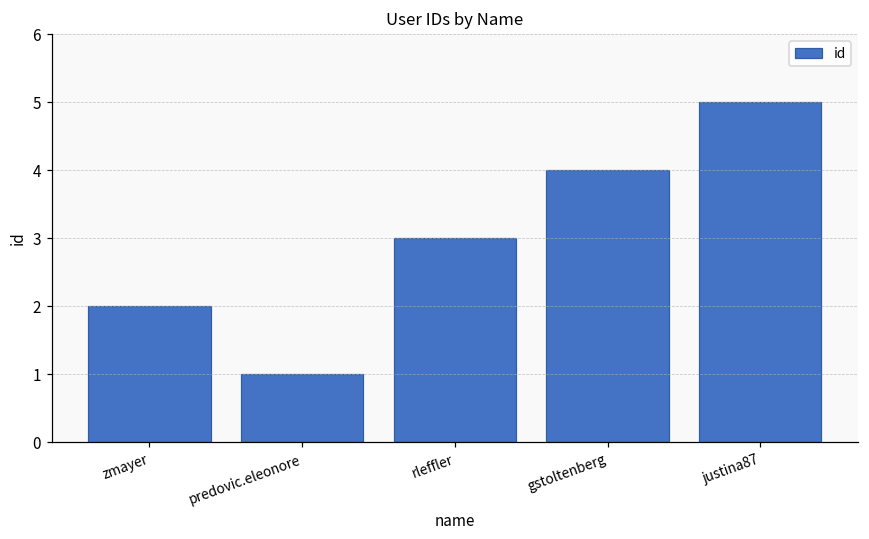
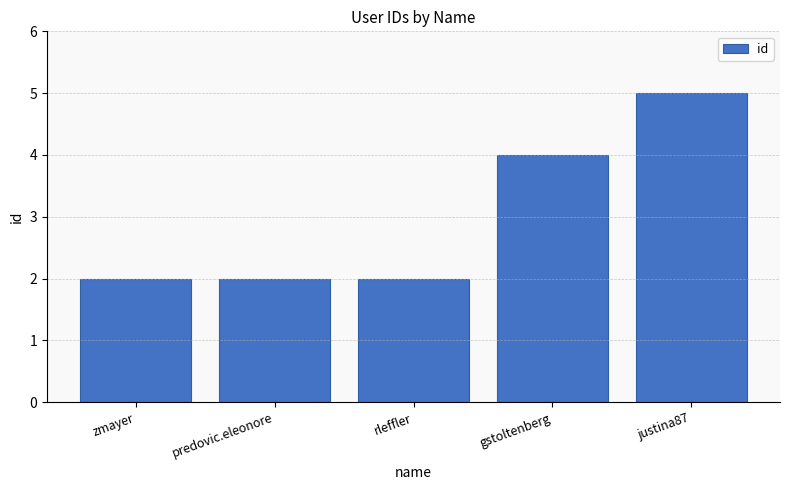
predovic.eleonore: 1 -> 2
rleffler: 3 -> 2
